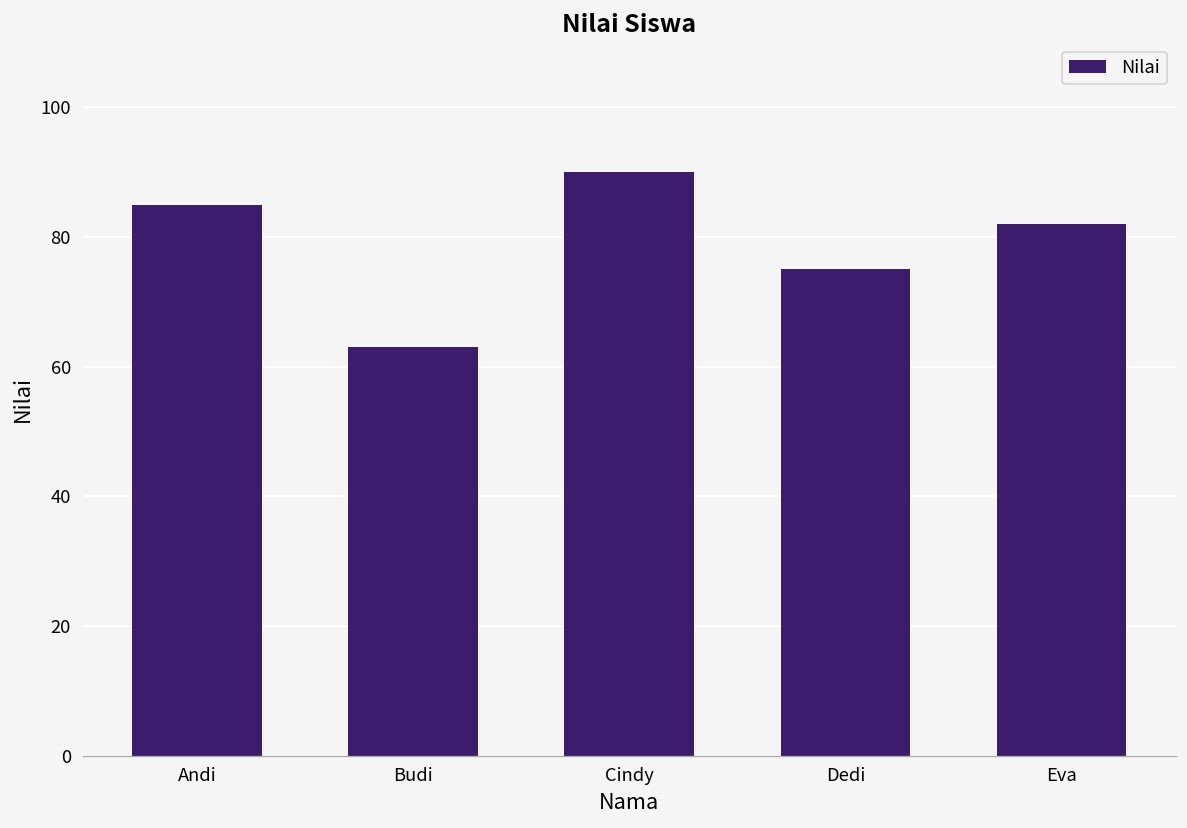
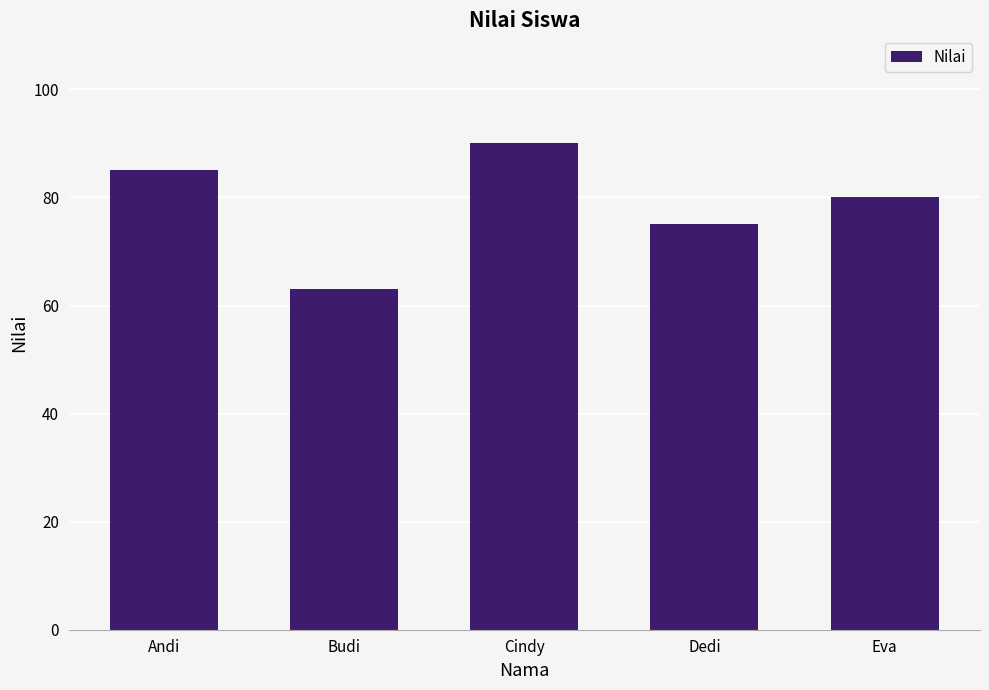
Eva: 82 -> 80
